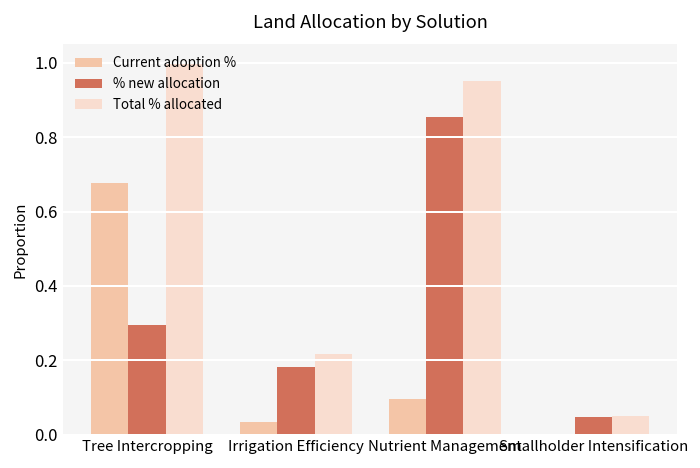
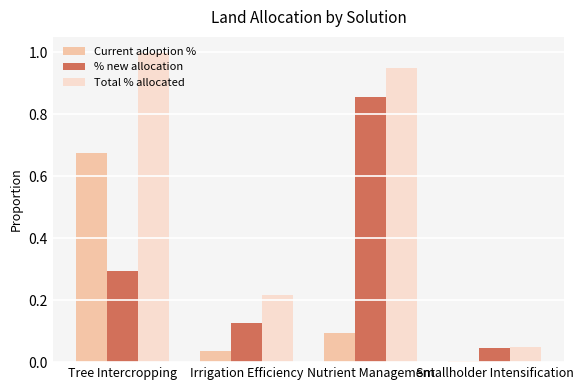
% new allocation, Irrigation Efficiency: 0.18 -> 0.13
